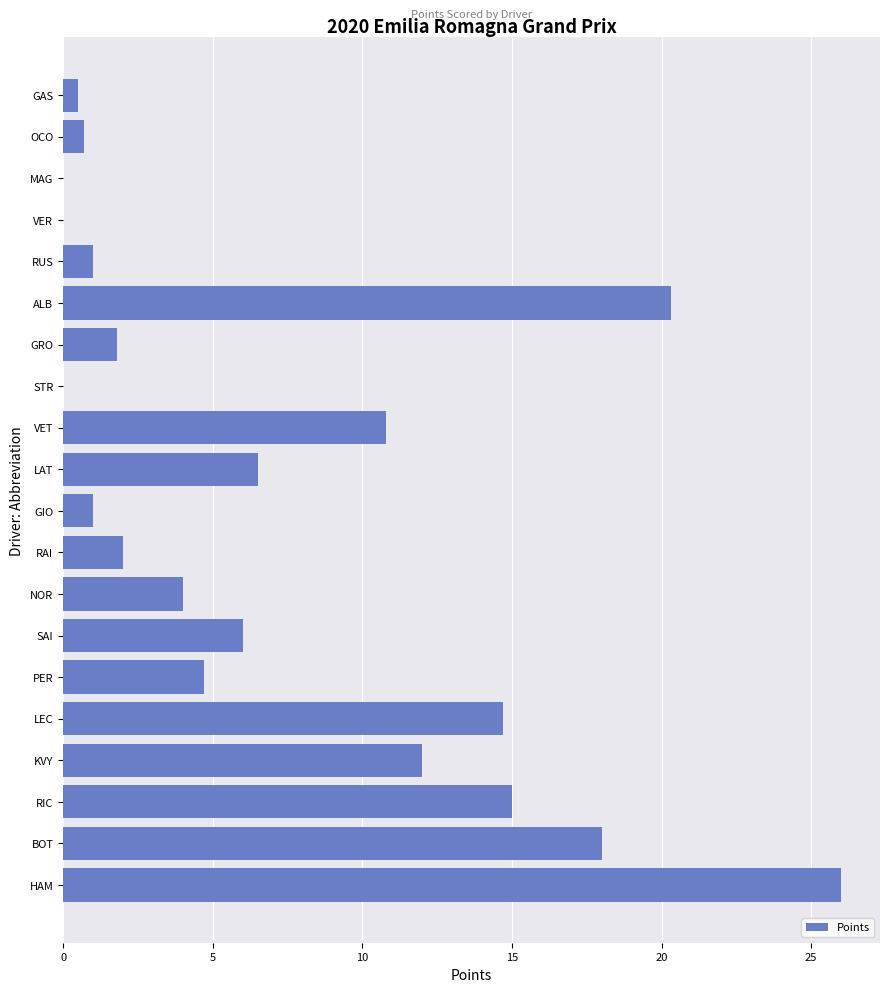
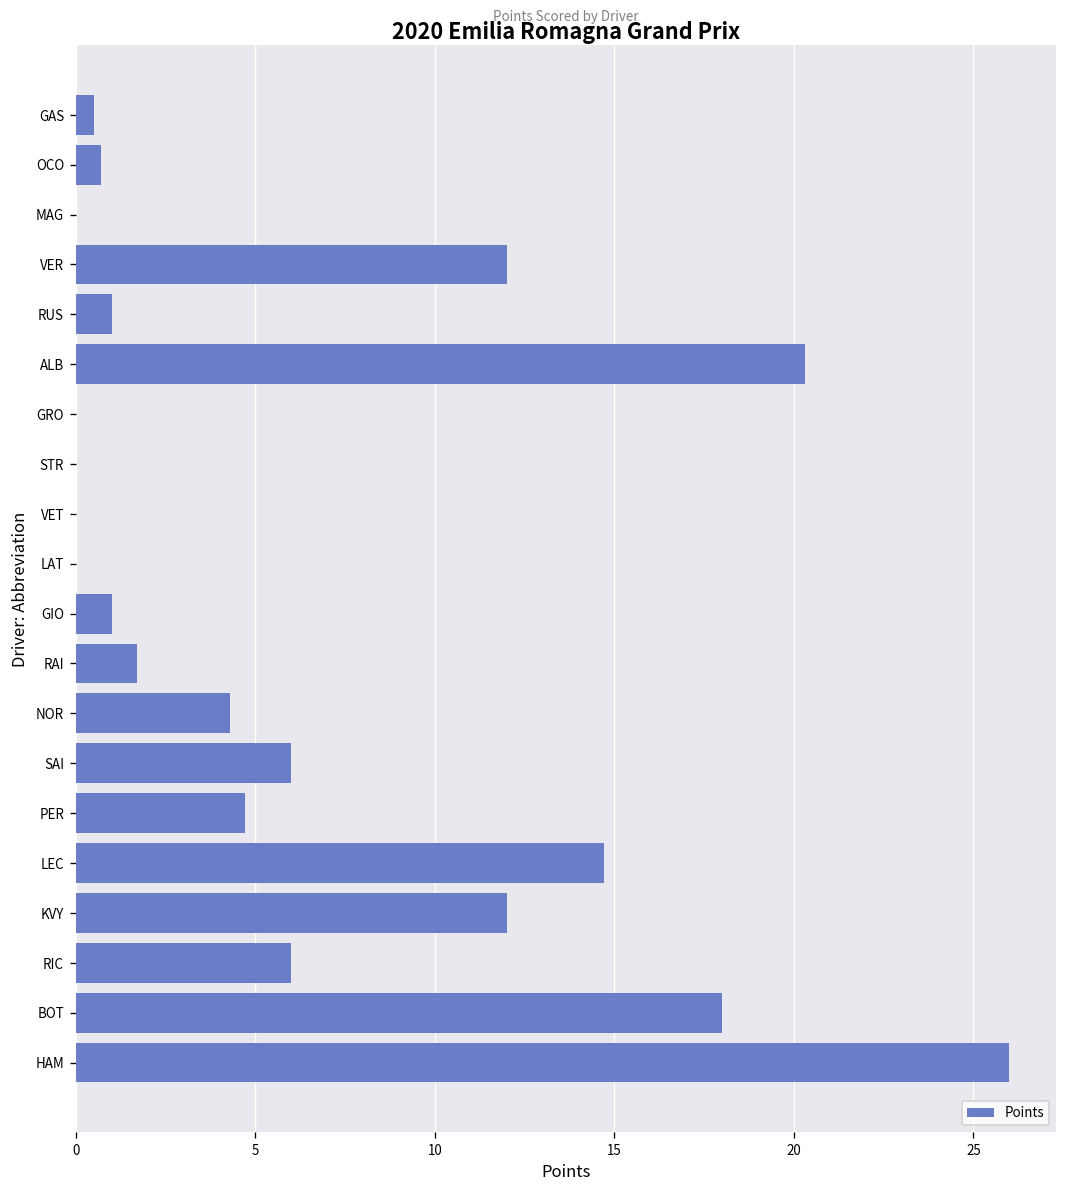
VER: 0 -> 12
GRO: 1.8 -> 0.0
VET: 10.8 -> 0.0
LAT: 6.5 -> 0.0
RAI: 2.0 -> 1.7
NOR: 4.0 -> 4.3
RIC: 15 -> 6
